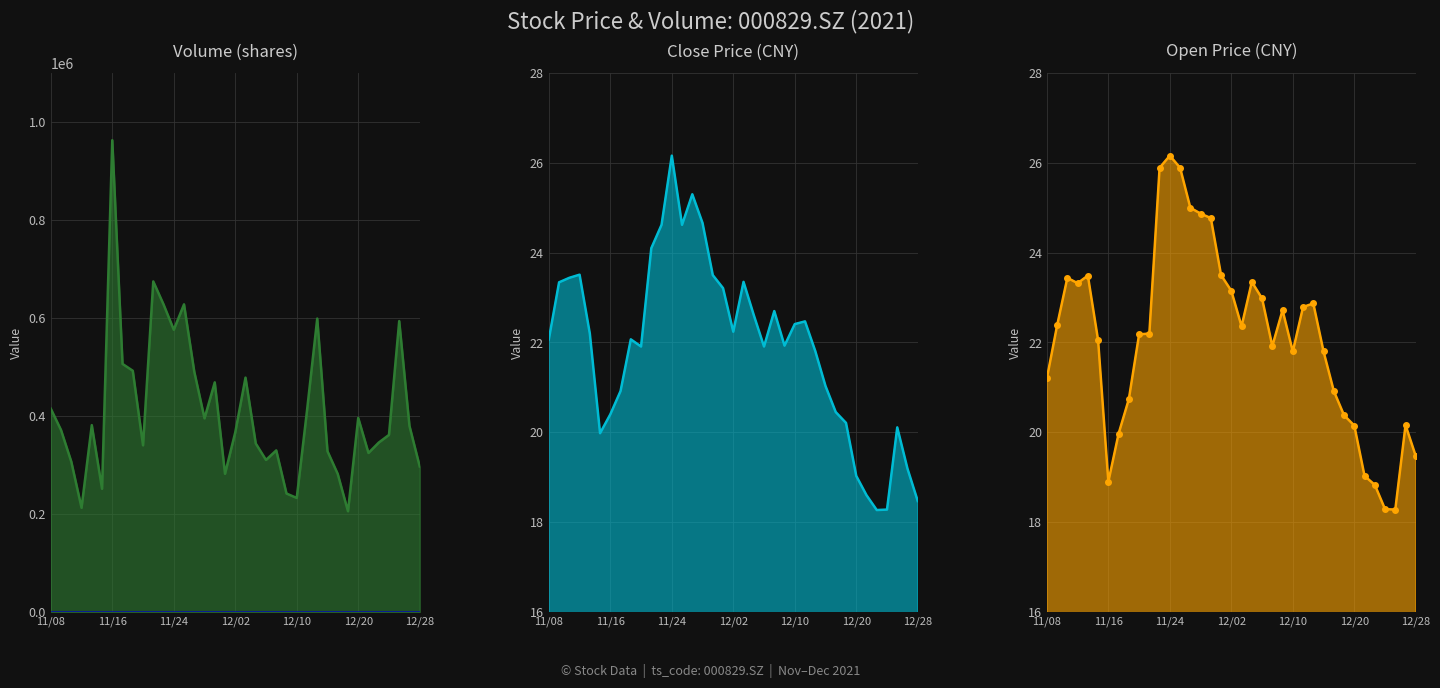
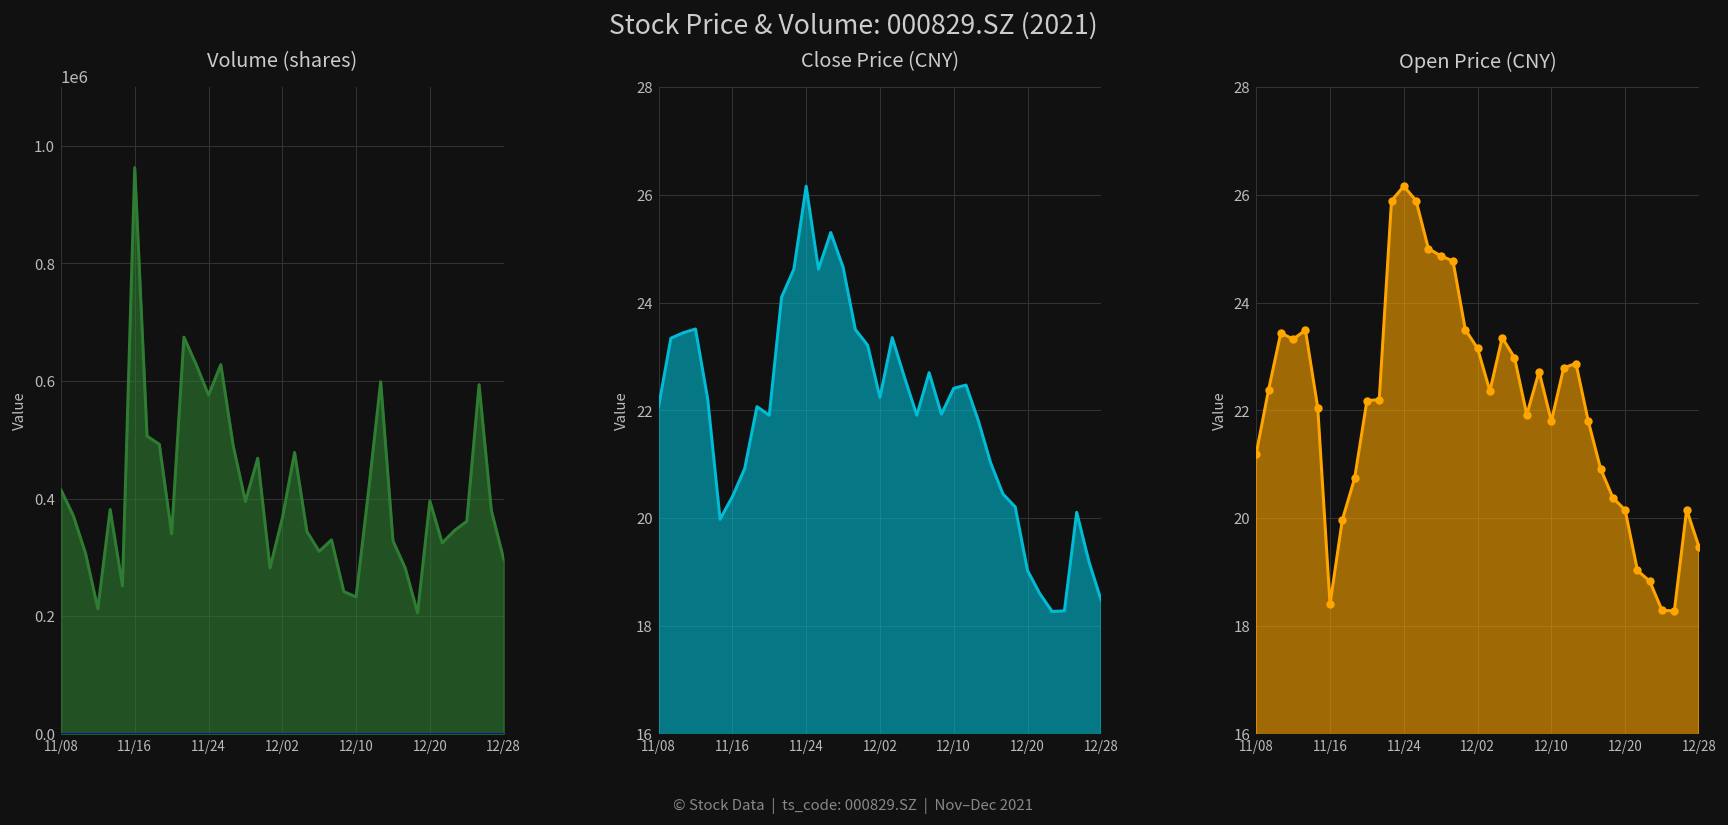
Open Price (CNY), 11/16: 18.9 -> 18.4
